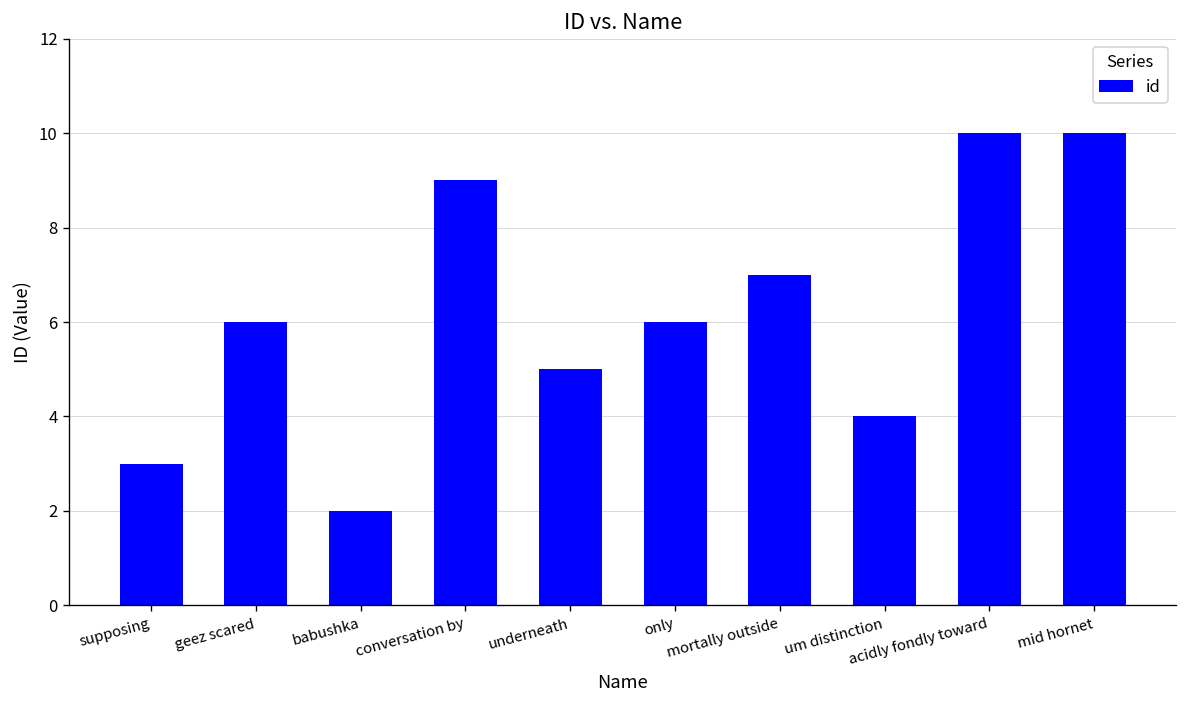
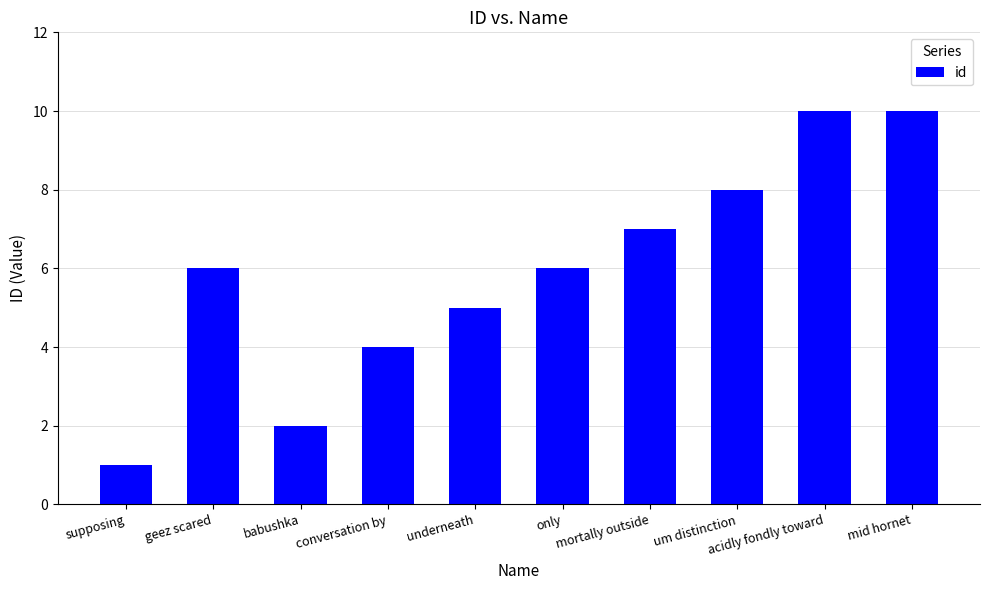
supposing: 3 -> 1
conversation by: 9 -> 4
um distinction: 4 -> 8
